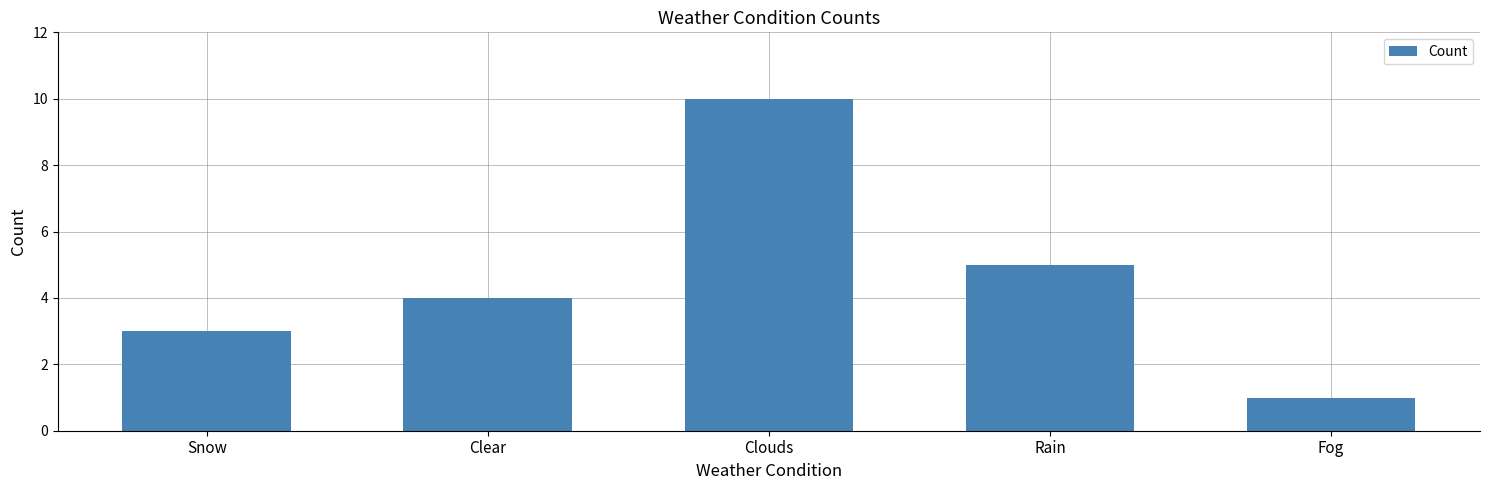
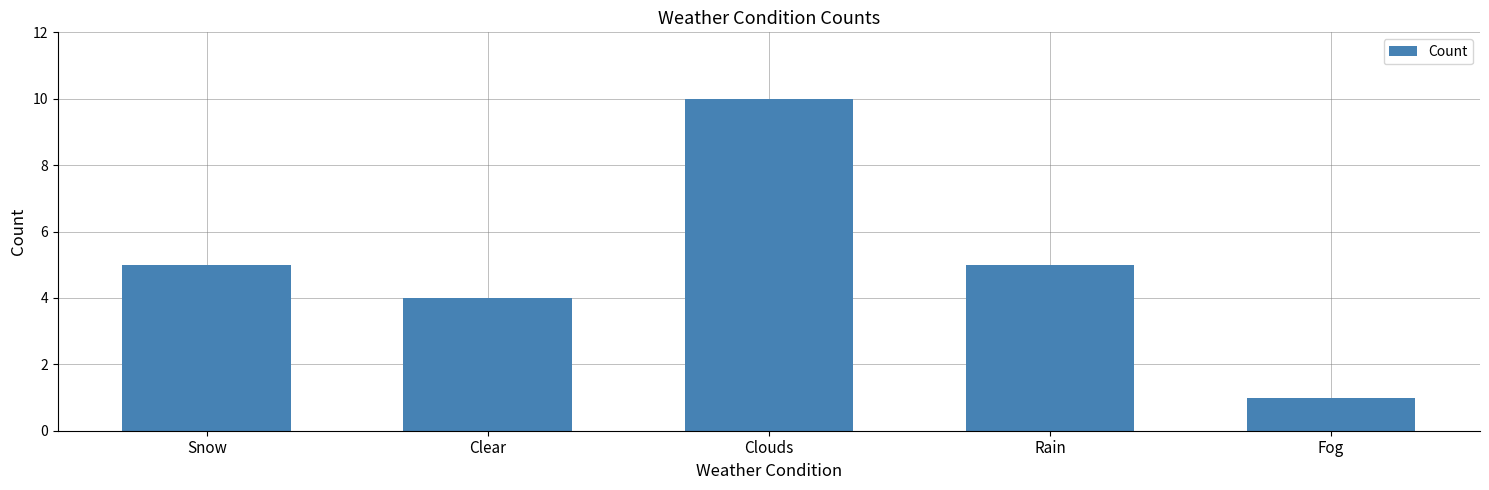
Snow: 3 -> 5
